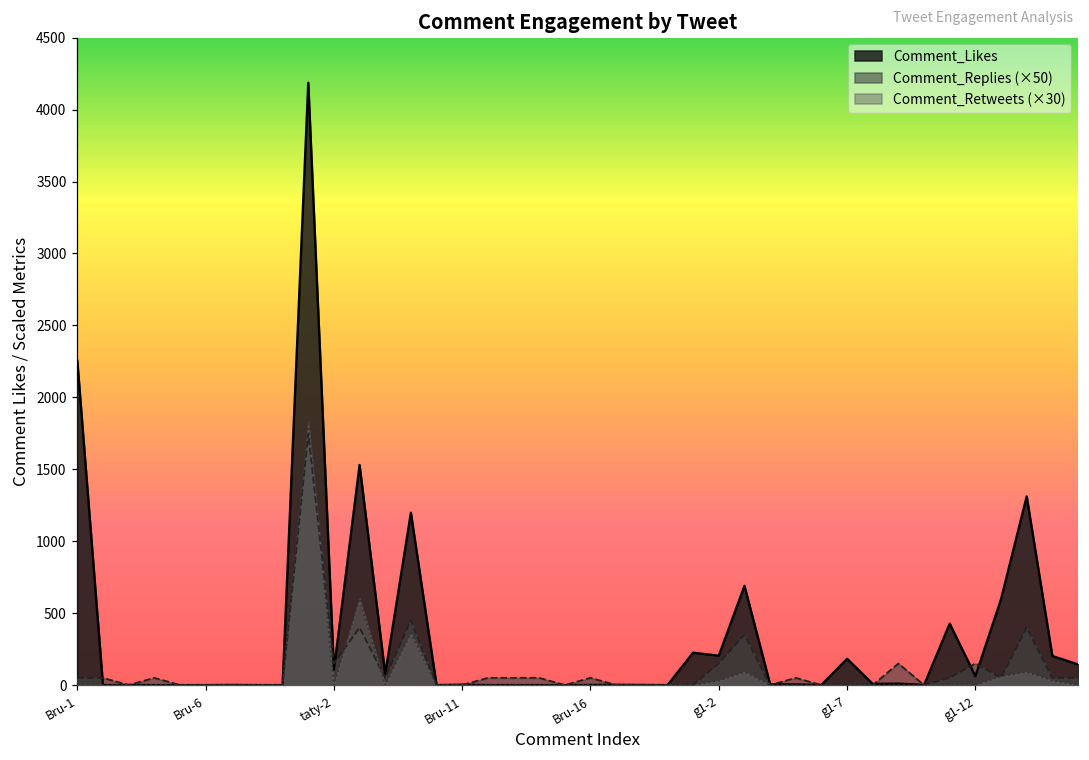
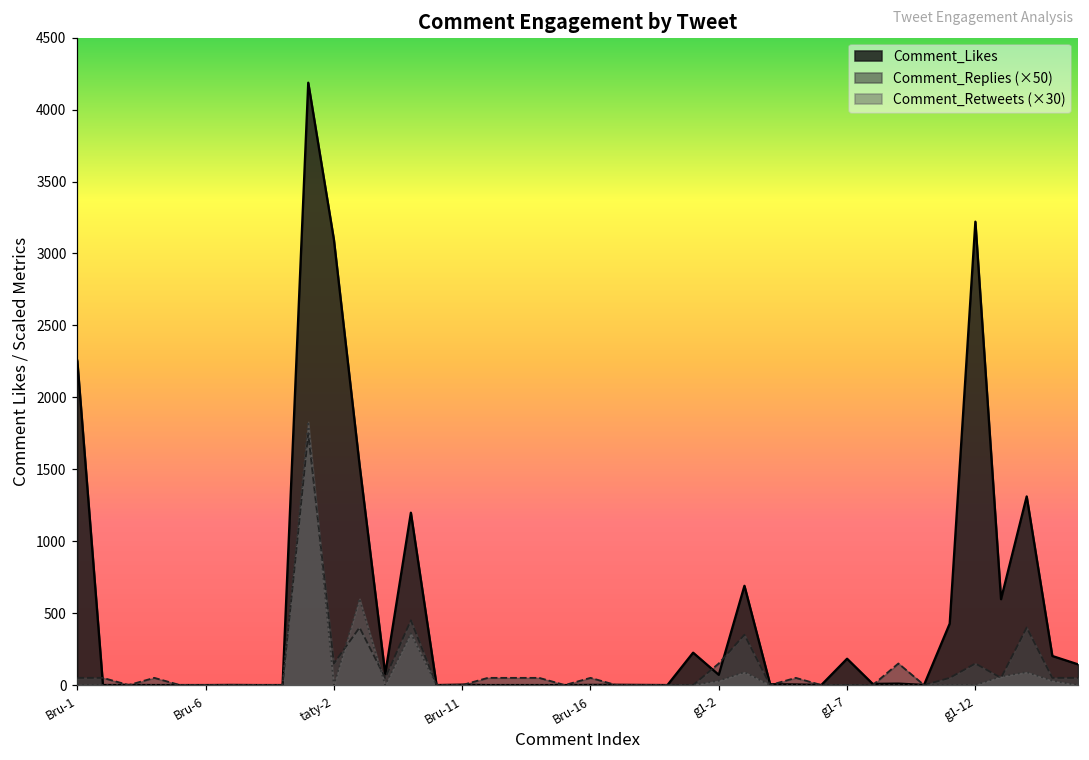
Comment_Likes, taty-2: 110 -> 3100
Comment_Likes, g1-2: 200 -> 70
Comment_Likes, g1-12: 60 -> 3220
